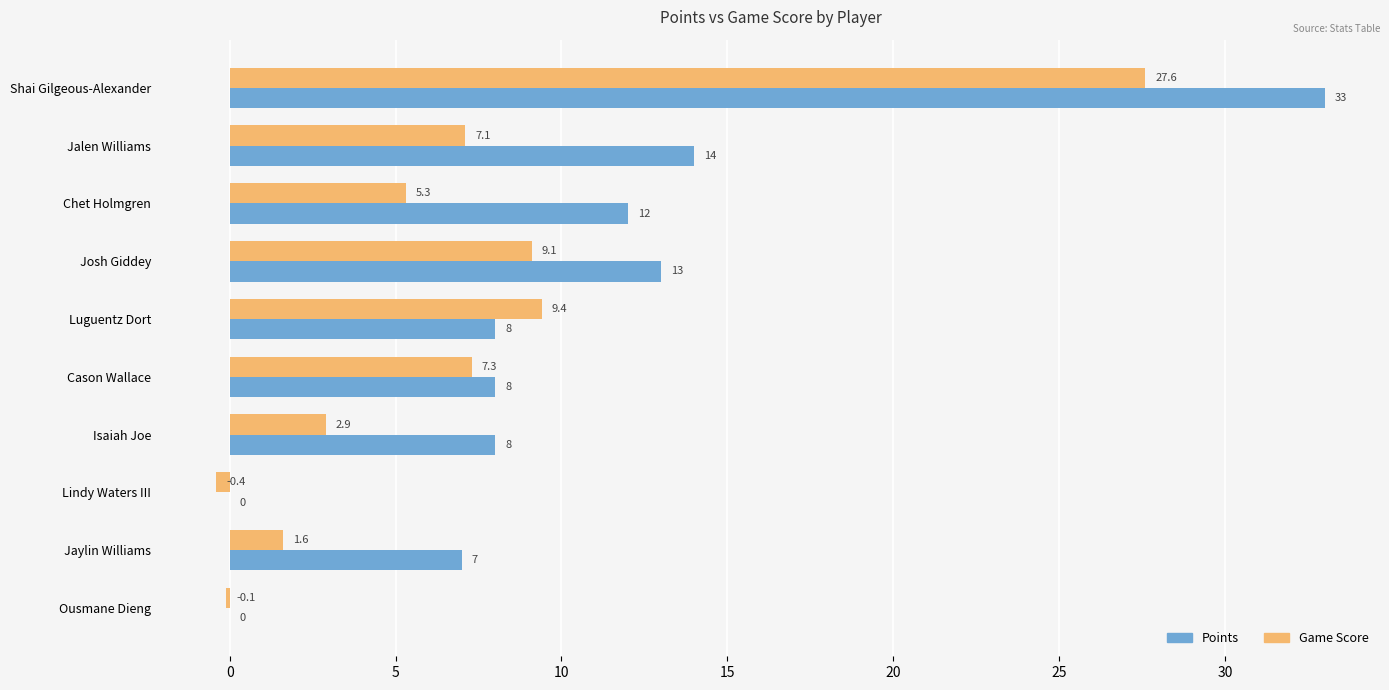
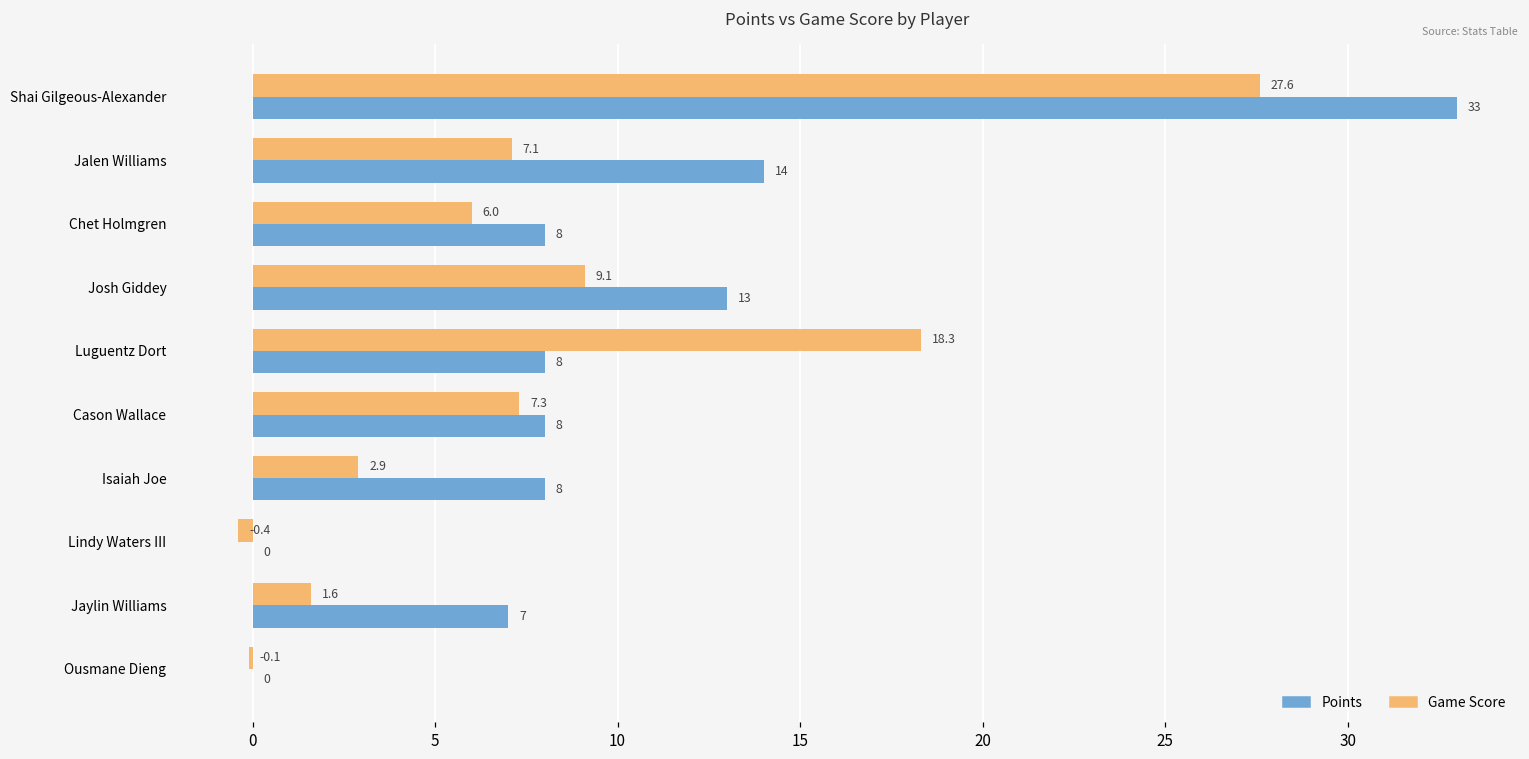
Game Score, Chet Holmgren: 5.3 -> 6.0
Points, Chet Holmgren: 12 -> 8
Game Score, Luguentz Dort: 9.4 -> 18.3
